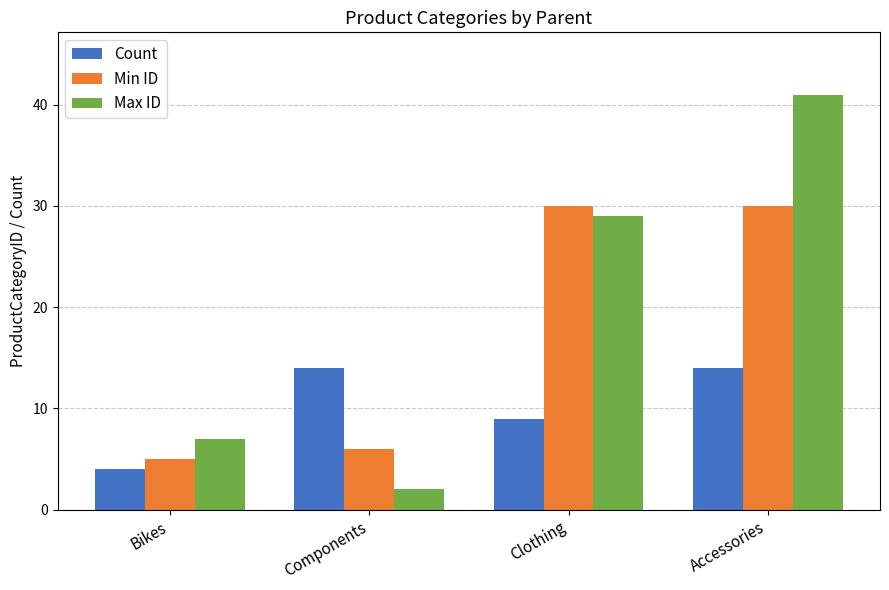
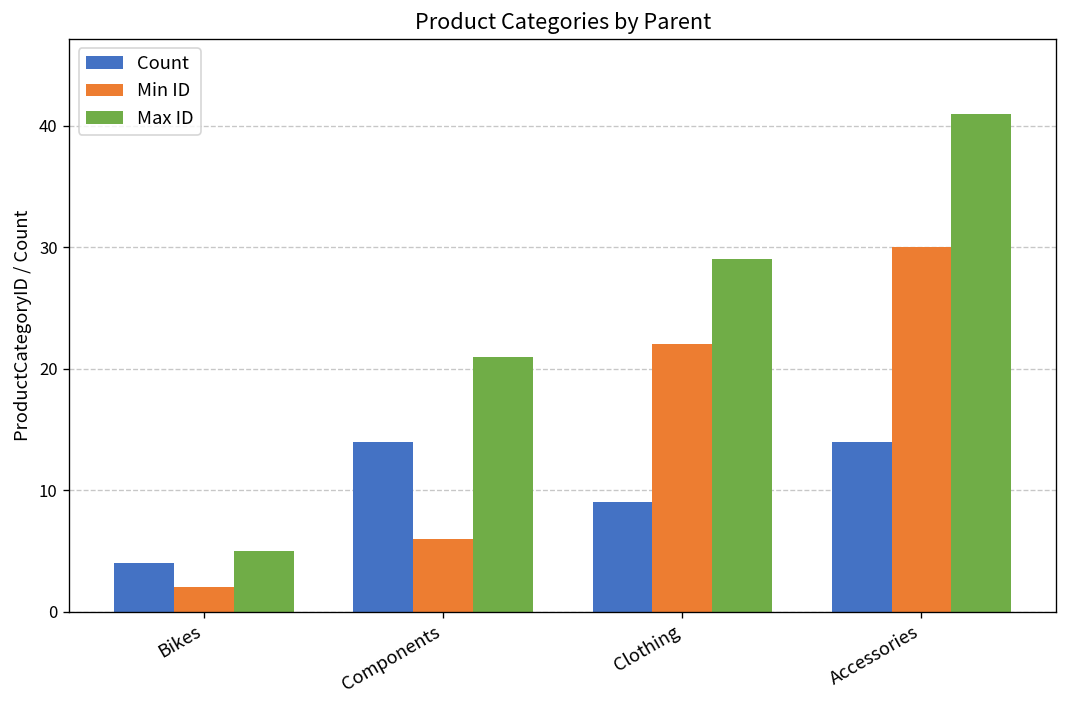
Min ID, Bikes: 5 -> 2
Max ID, Bikes: 7 -> 5
Max ID, Components: 2 -> 21
Min ID, Clothing: 30 -> 22
